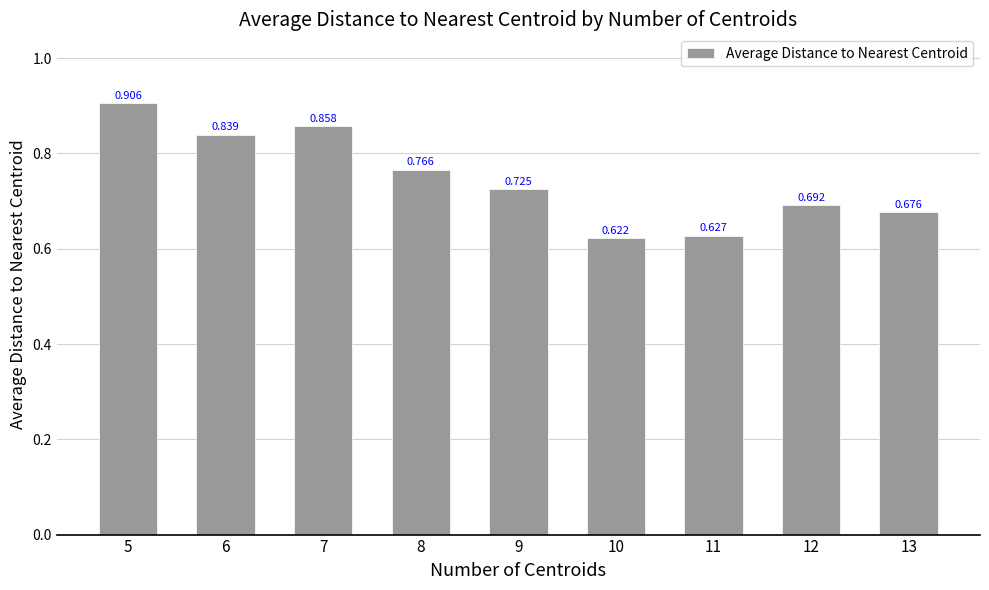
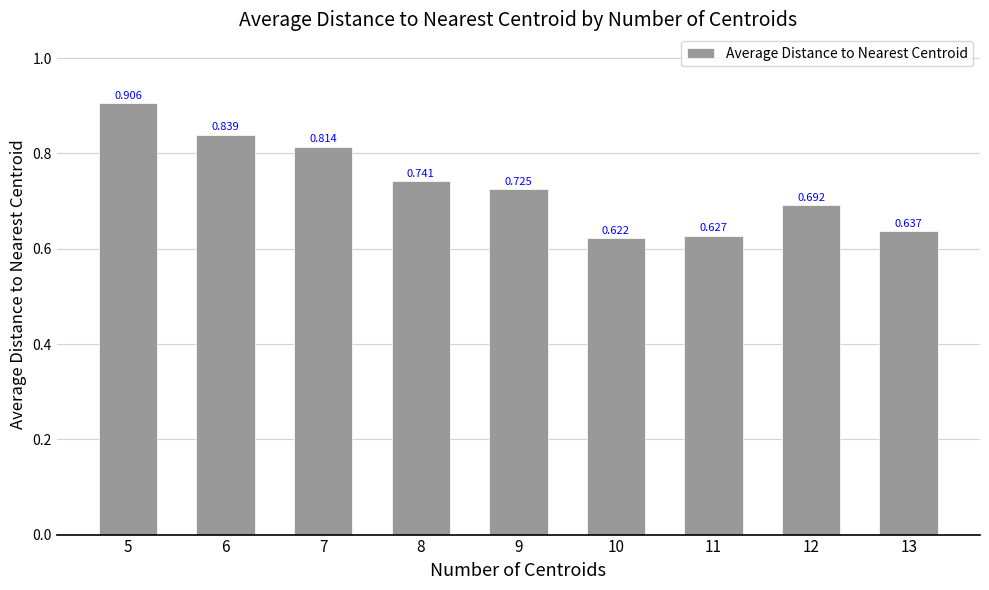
7: 0.858 -> 0.814
8: 0.766 -> 0.741
13: 0.676 -> 0.637
